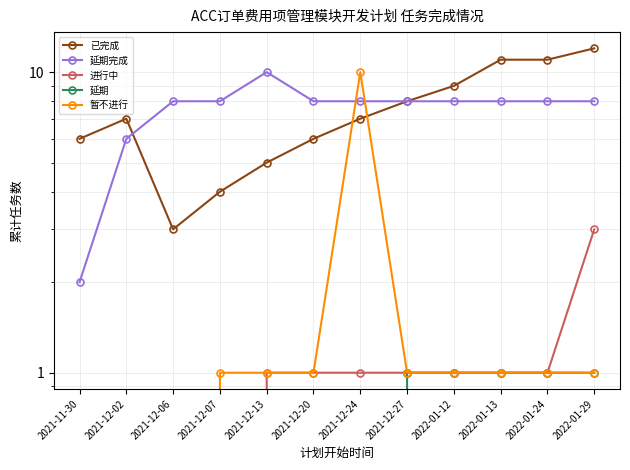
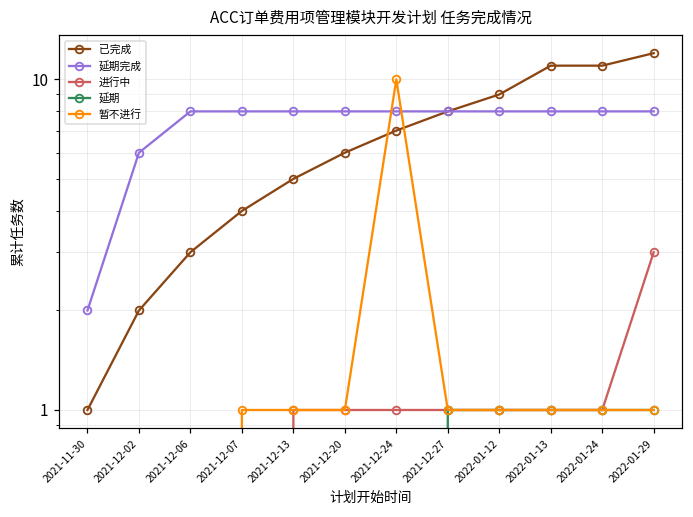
已完成, 2021-11-30: 6 -> 1
已完成, 2021-12-02: 7 -> 2
延期完成, 2021-12-13: 10 -> 8
